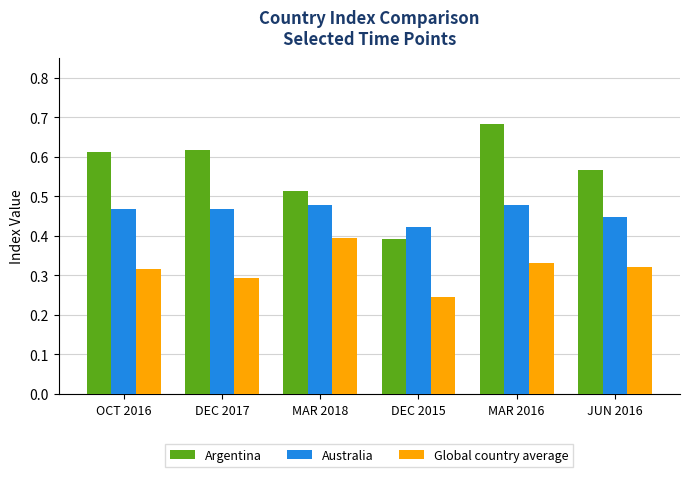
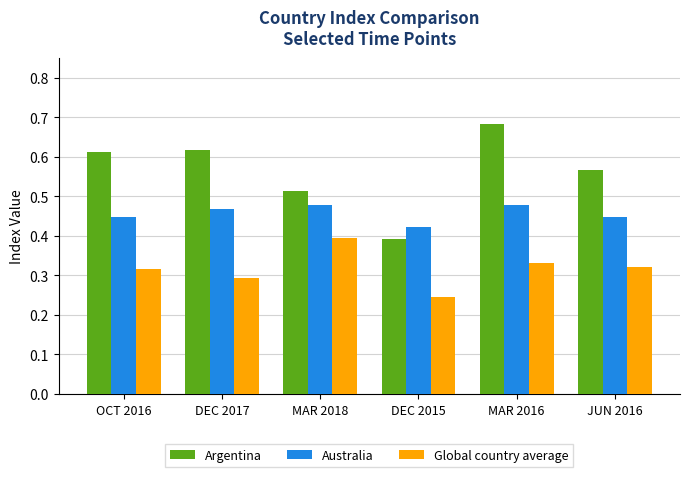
Australia, OCT 2016: 0.47 -> 0.45
